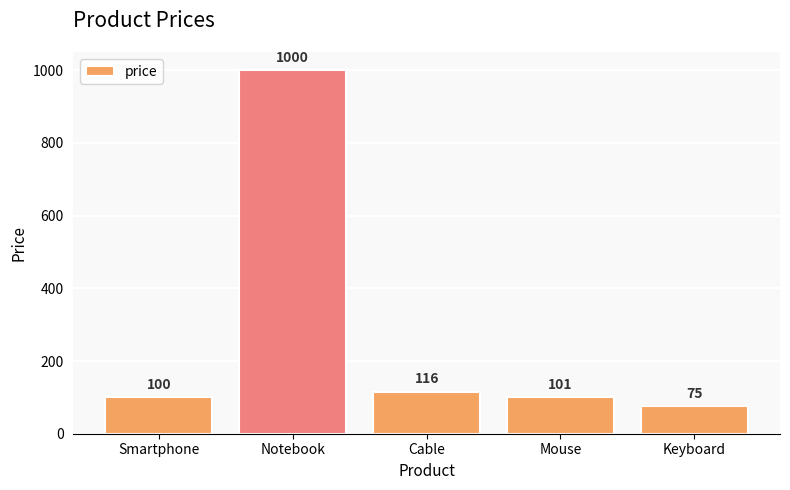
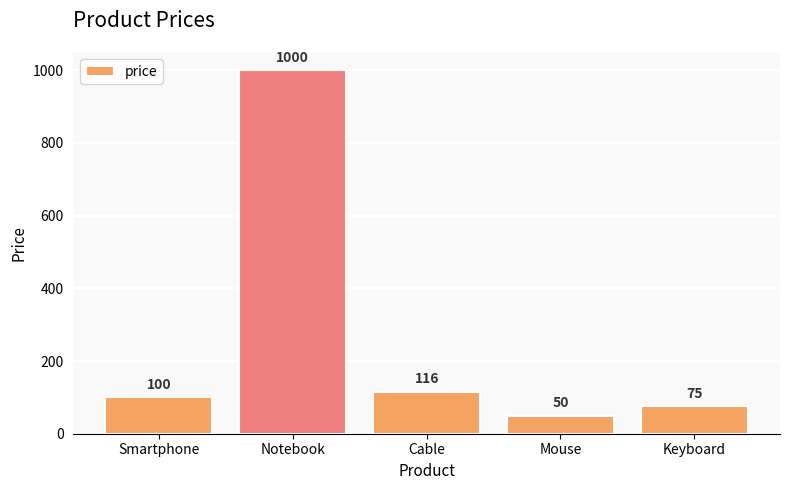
Mouse: 101 -> 50
